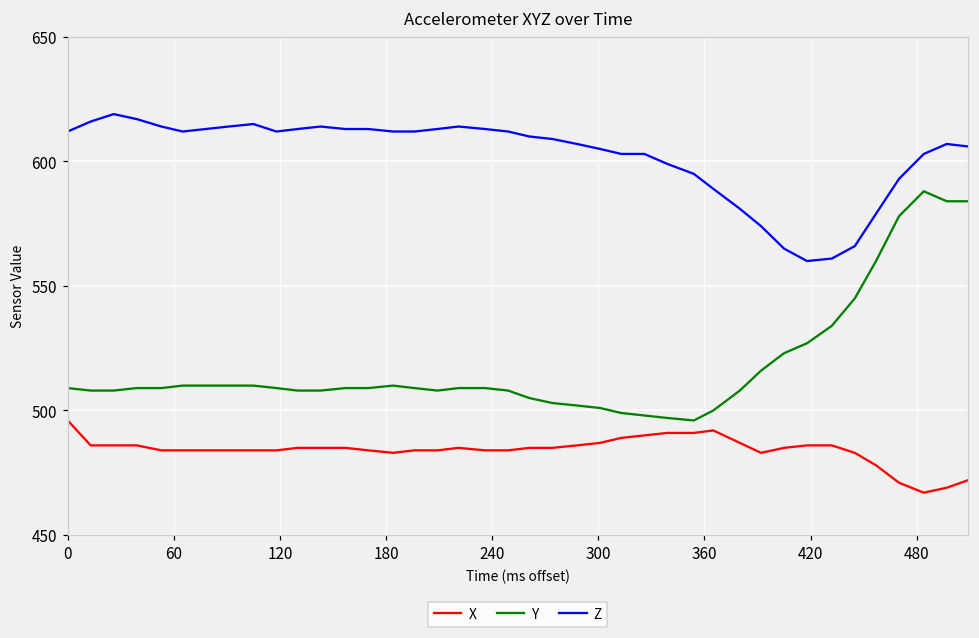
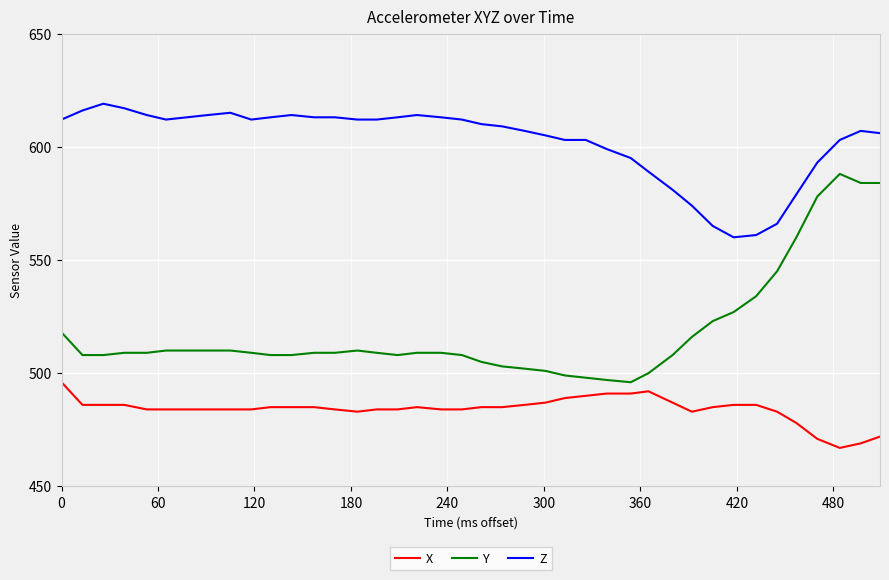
Y, 0: 509 -> 518
